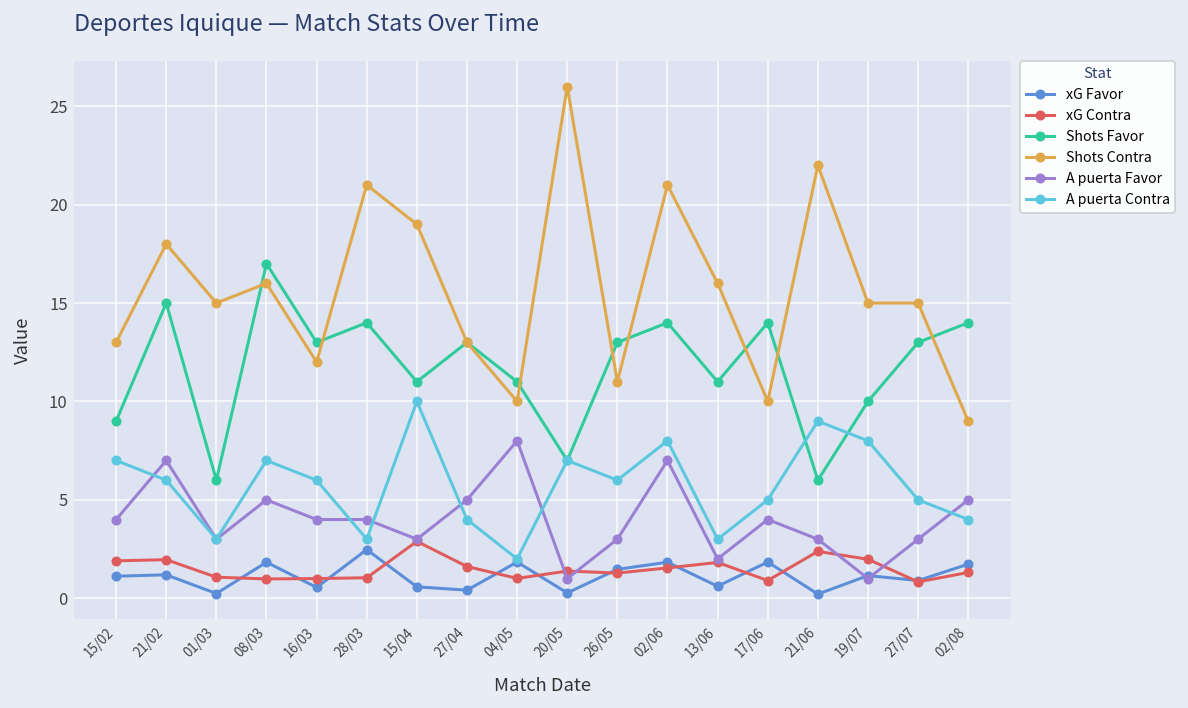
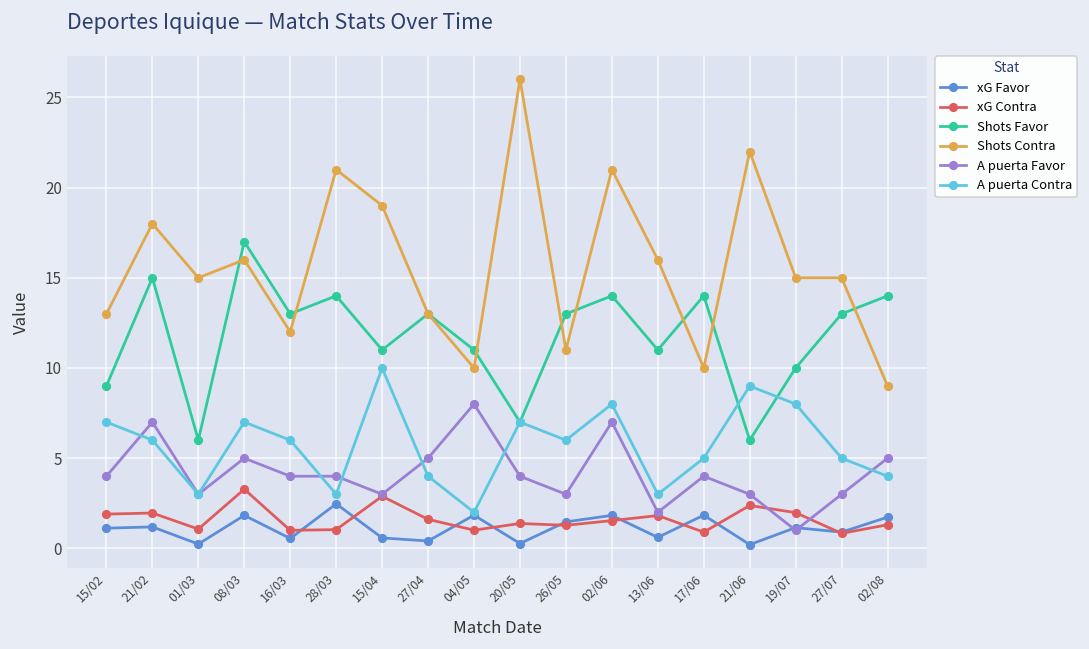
xG Contra, 08/03: 1.0 -> 3.3
A puerta Favor, 20/05: 1 -> 4
